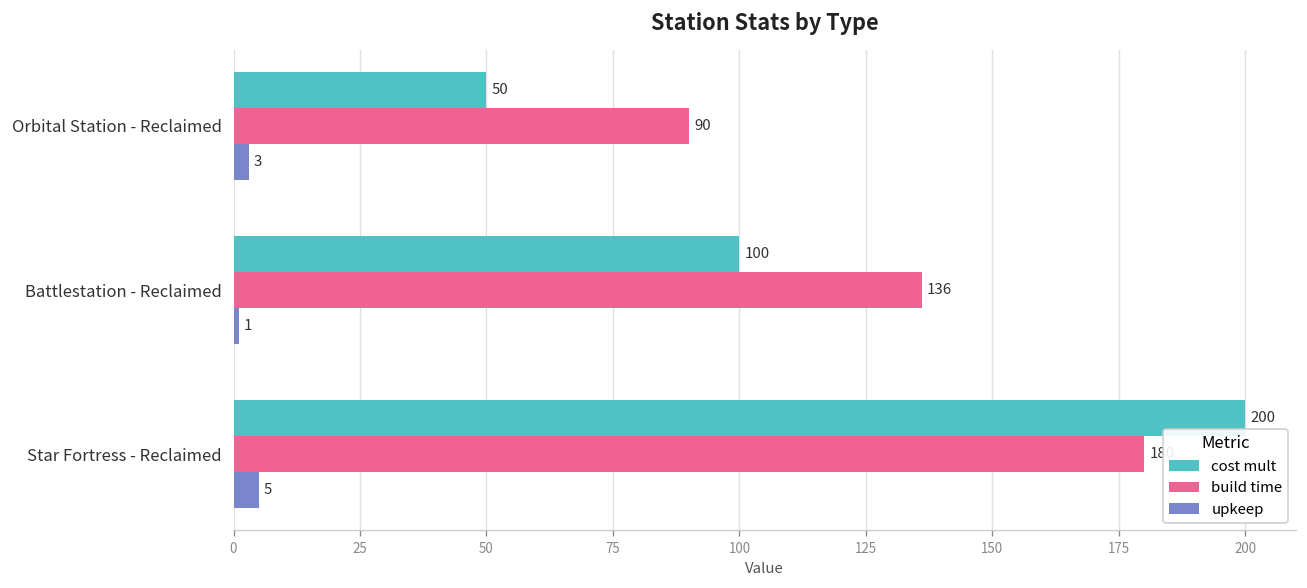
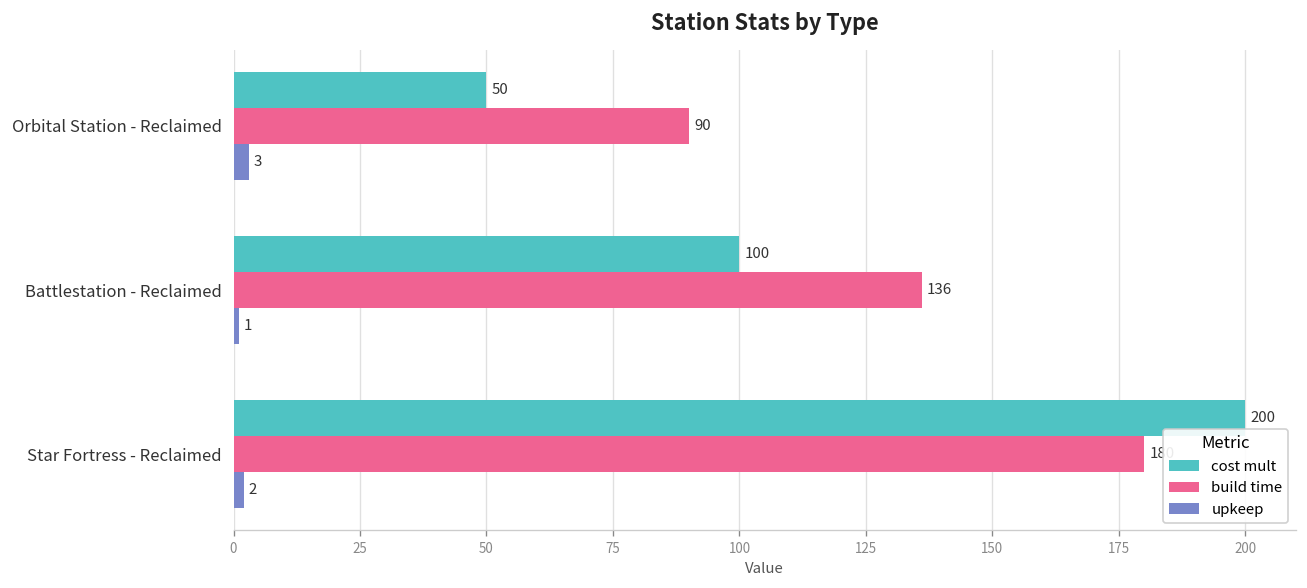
upkeep, Star Fortress - Reclaimed: 5 -> 2
